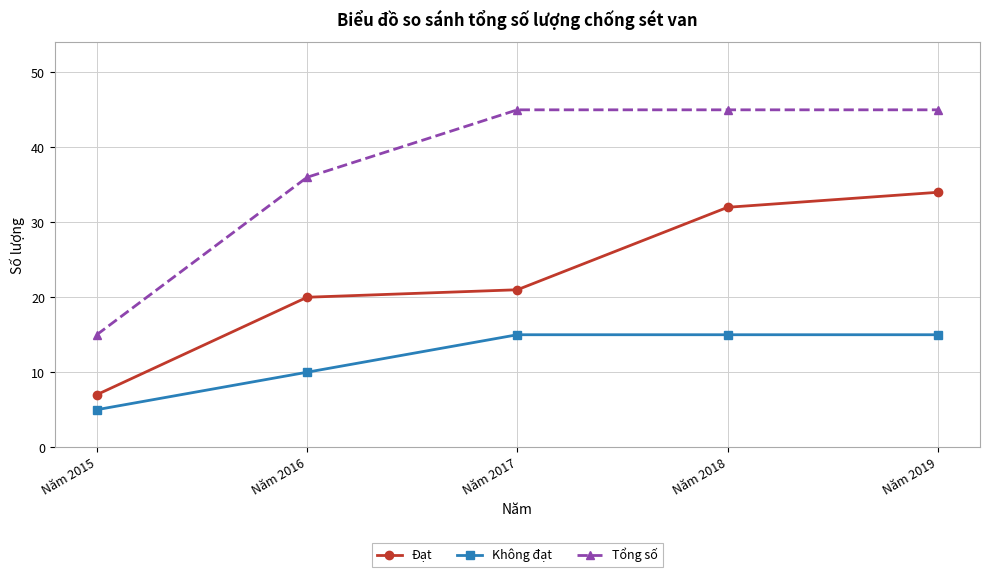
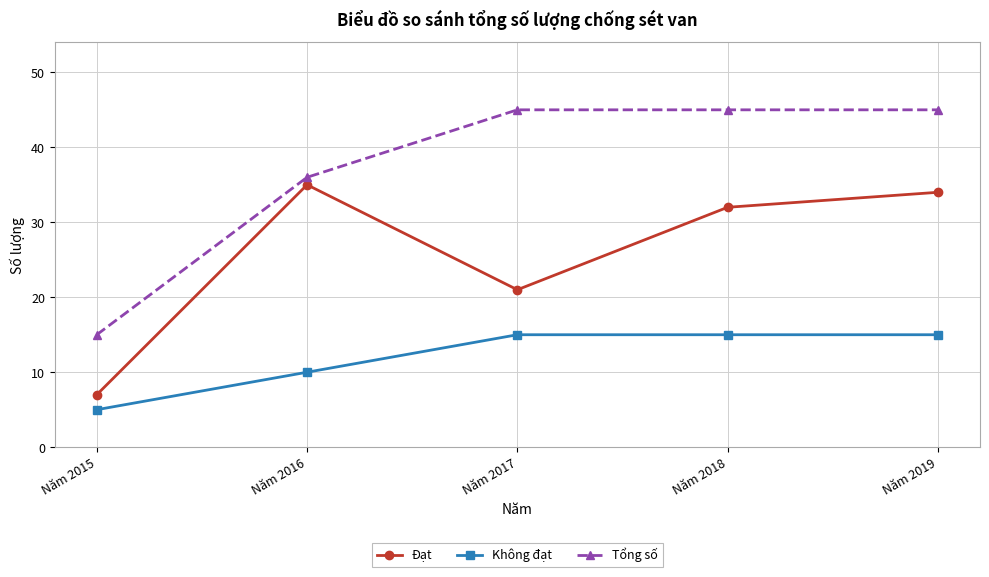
Đạt, Năm 2016: 20 -> 35
